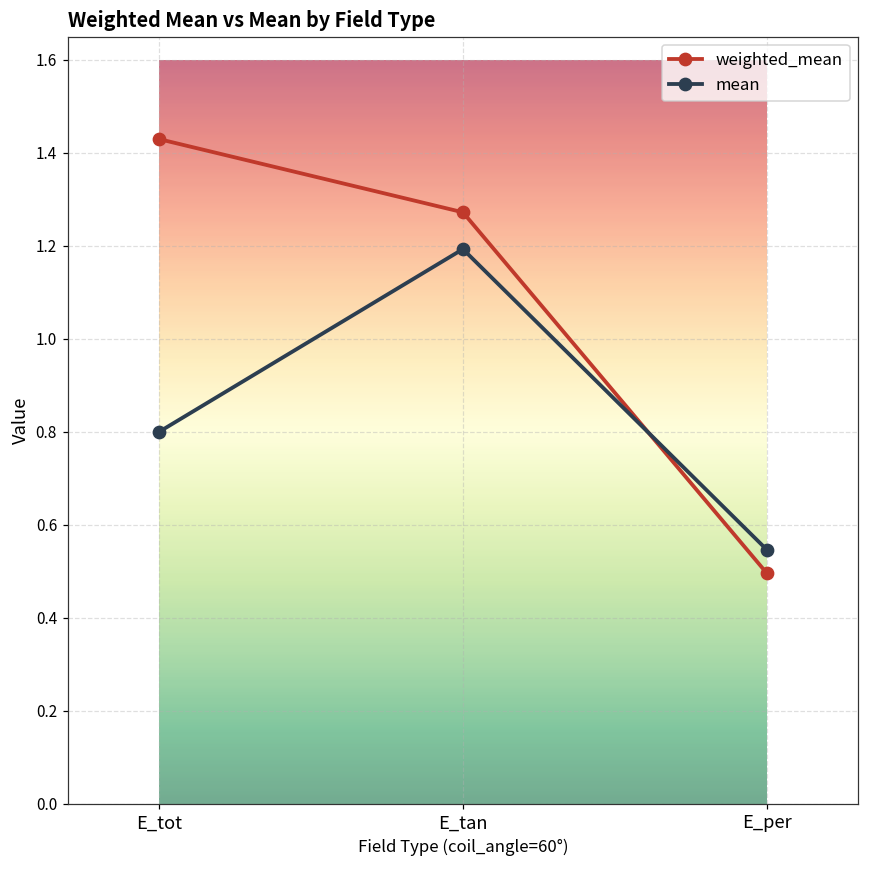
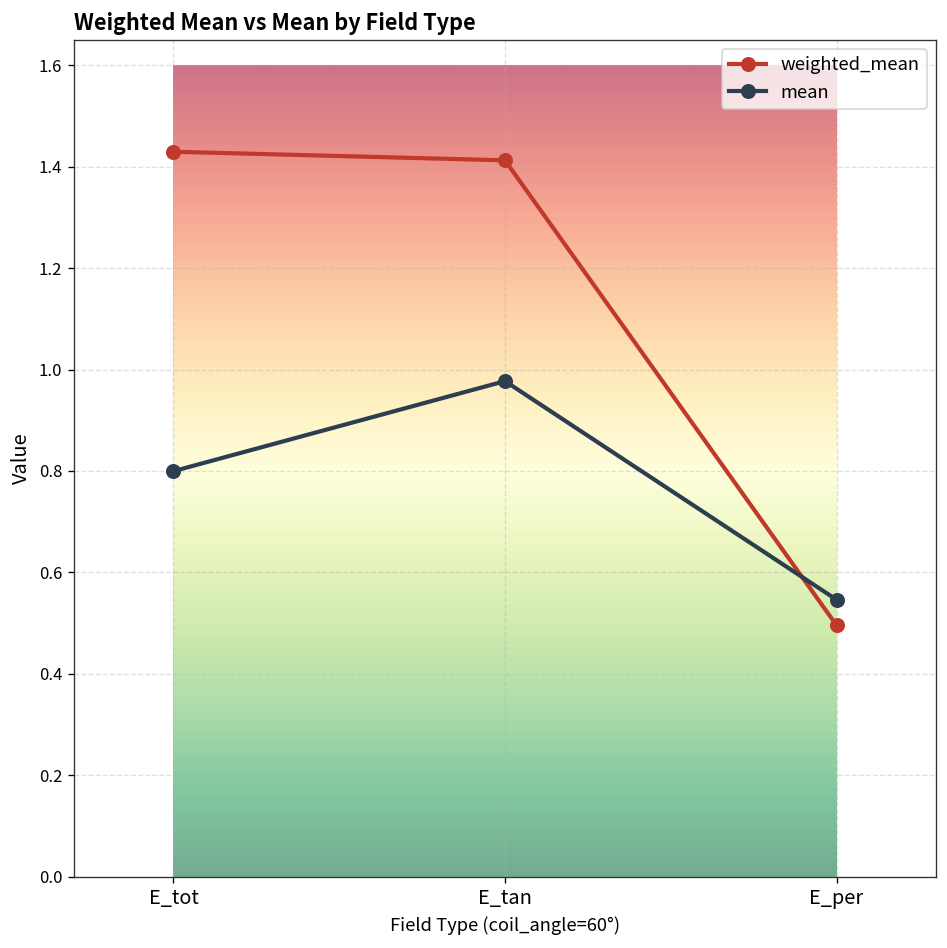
weighted_mean, E_tan: 1.27 -> 1.41
mean, E_tan: 1.19 -> 0.98
